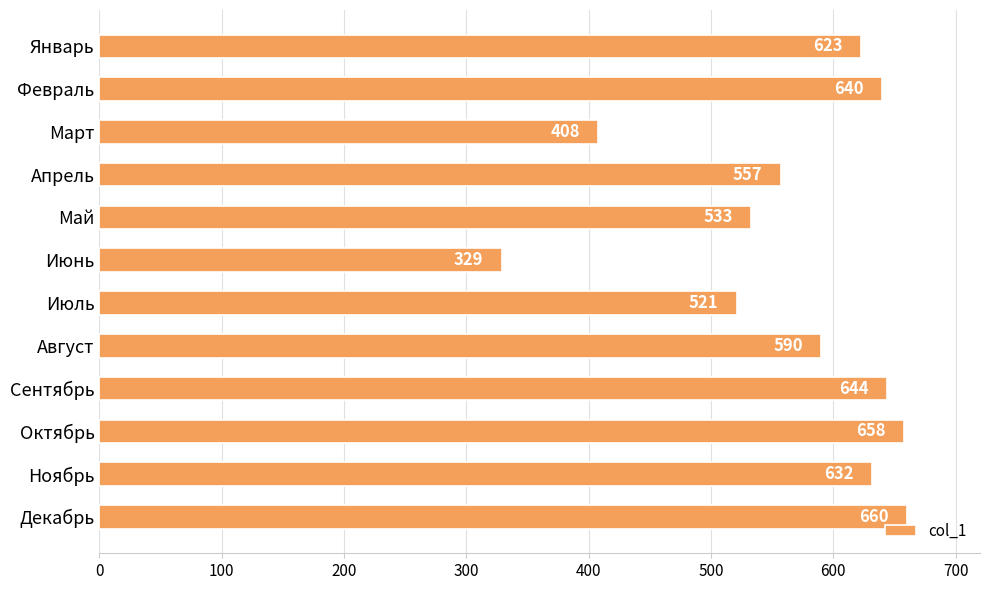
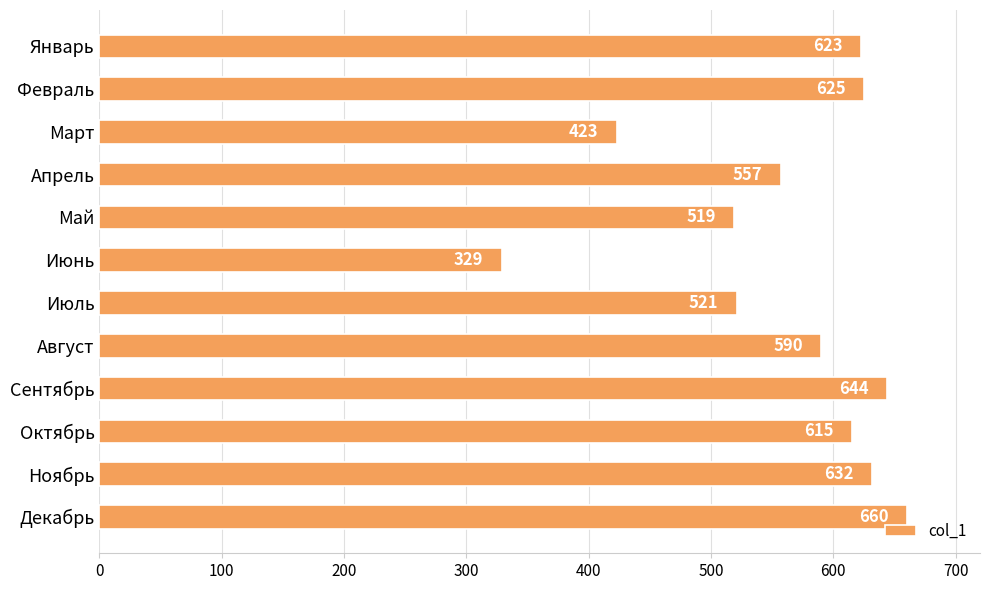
Февраль: 640 -> 625
Март: 408 -> 423
Май: 533 -> 519
Октябрь: 658 -> 615
